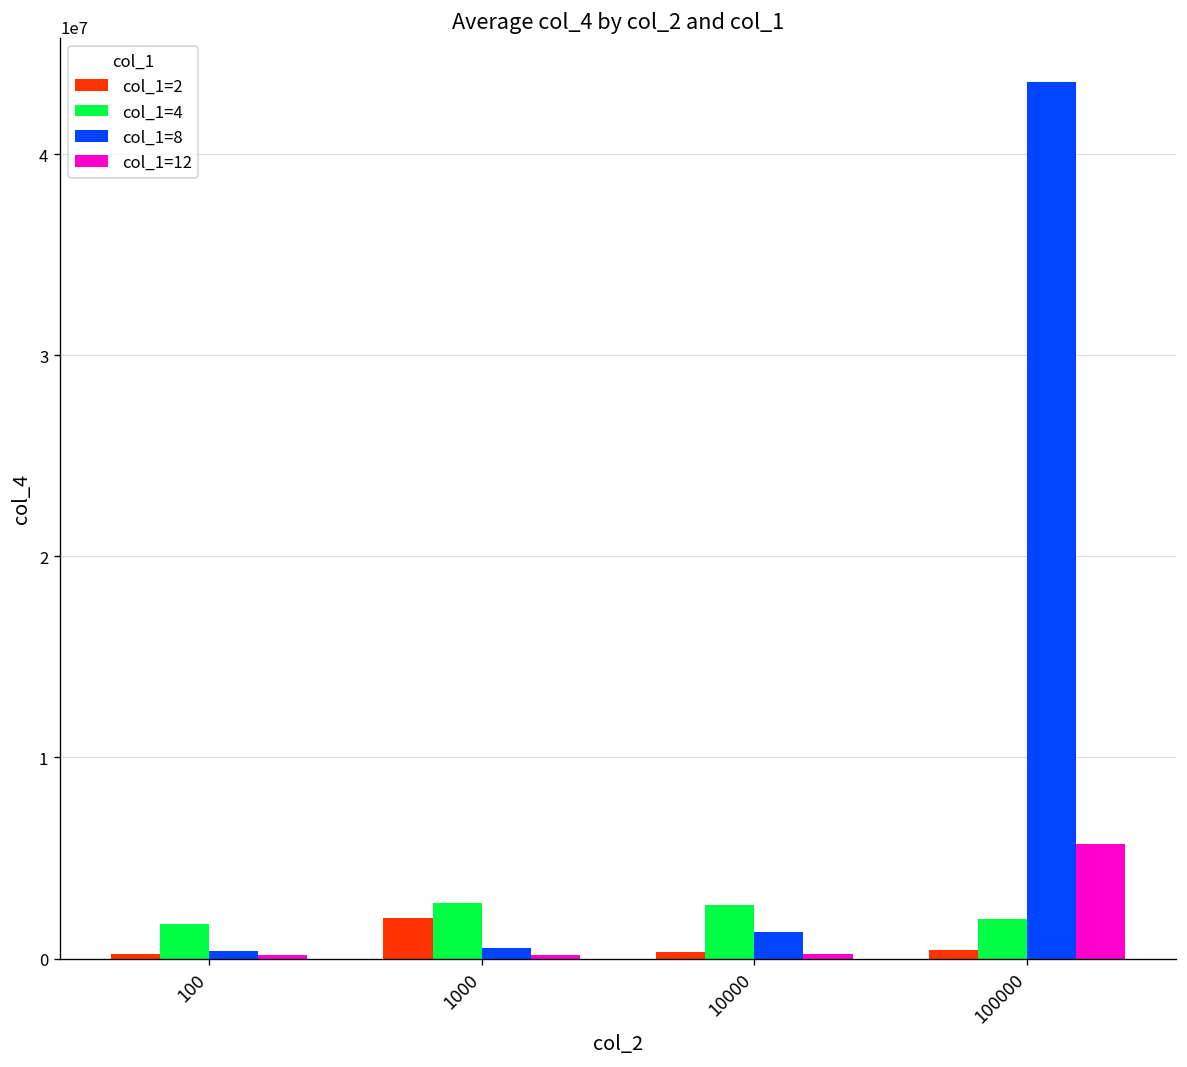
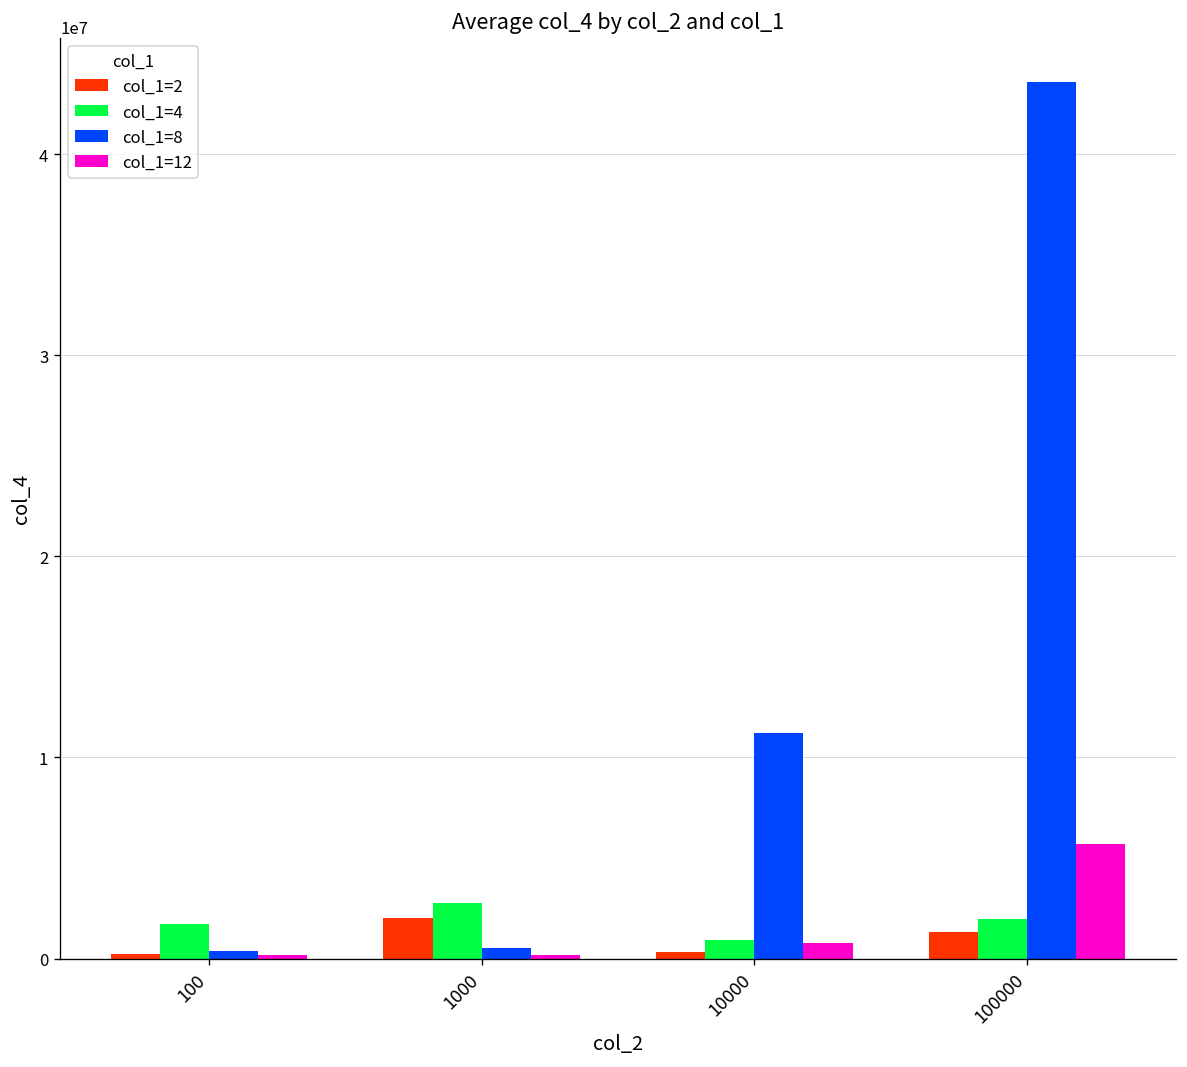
col_1=4, 10000: 2700000 -> 900000
col_1=8, 10000: 1300000 -> 11200000
col_1=12, 10000: 200000 -> 800000
col_1=2, 100000: 400000 -> 1300000
